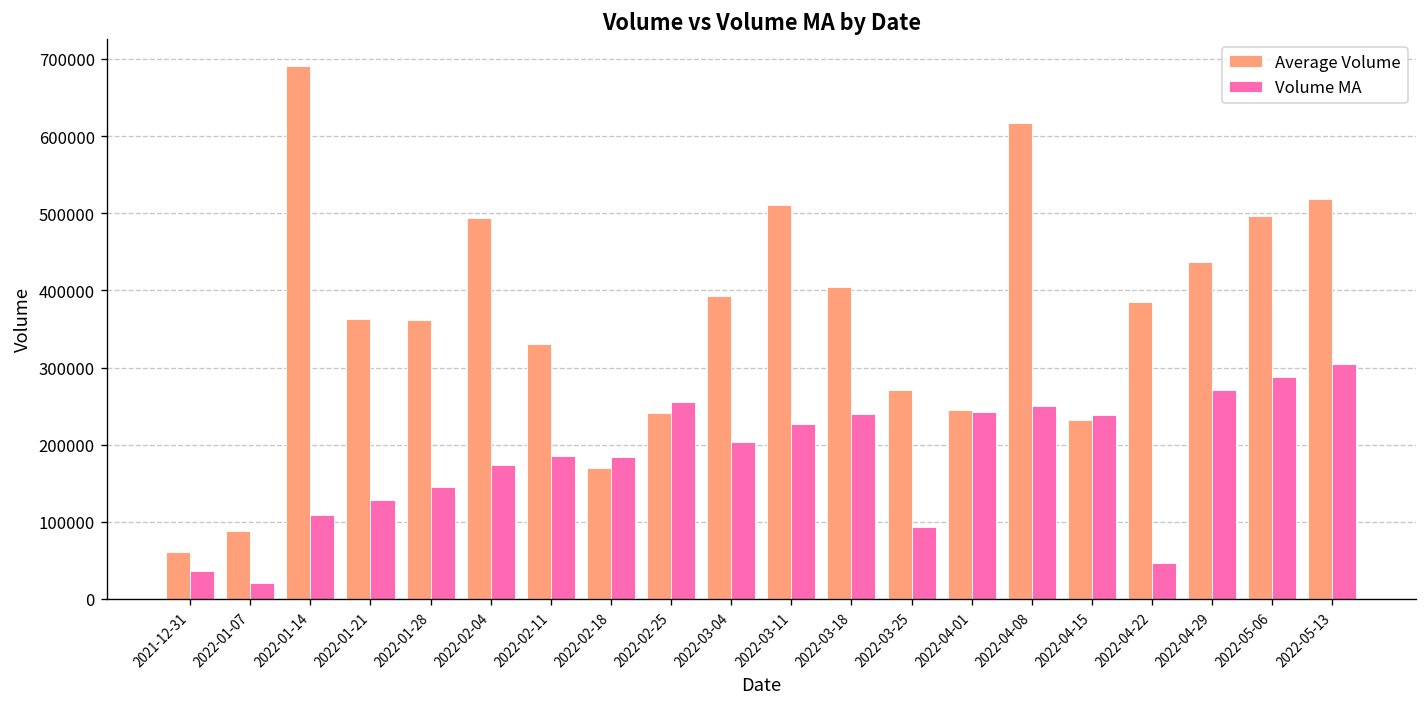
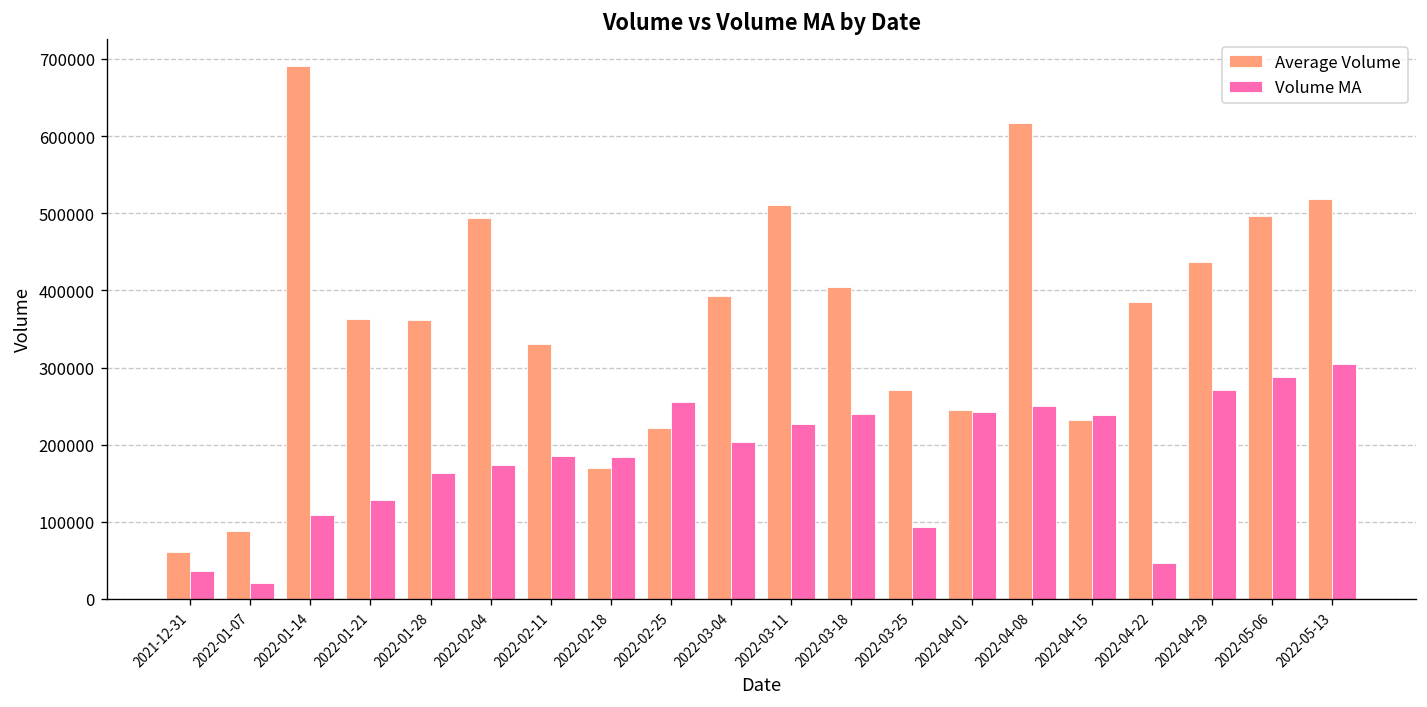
Volume MA, 2022-01-28: 150000 -> 160000
Average Volume, 2022-02-25: 240000 -> 220000
